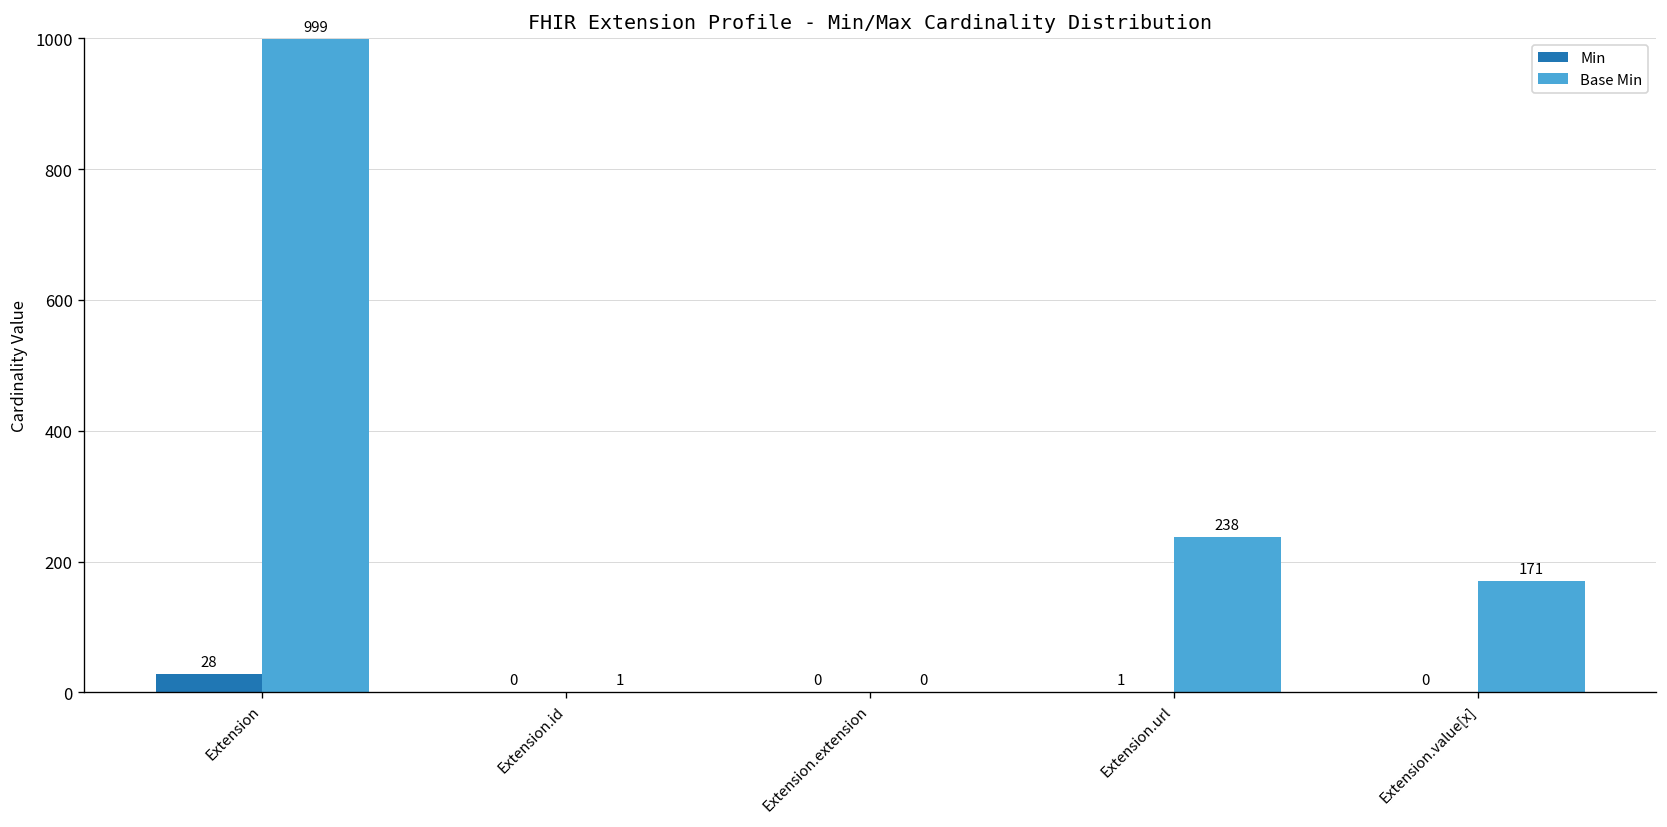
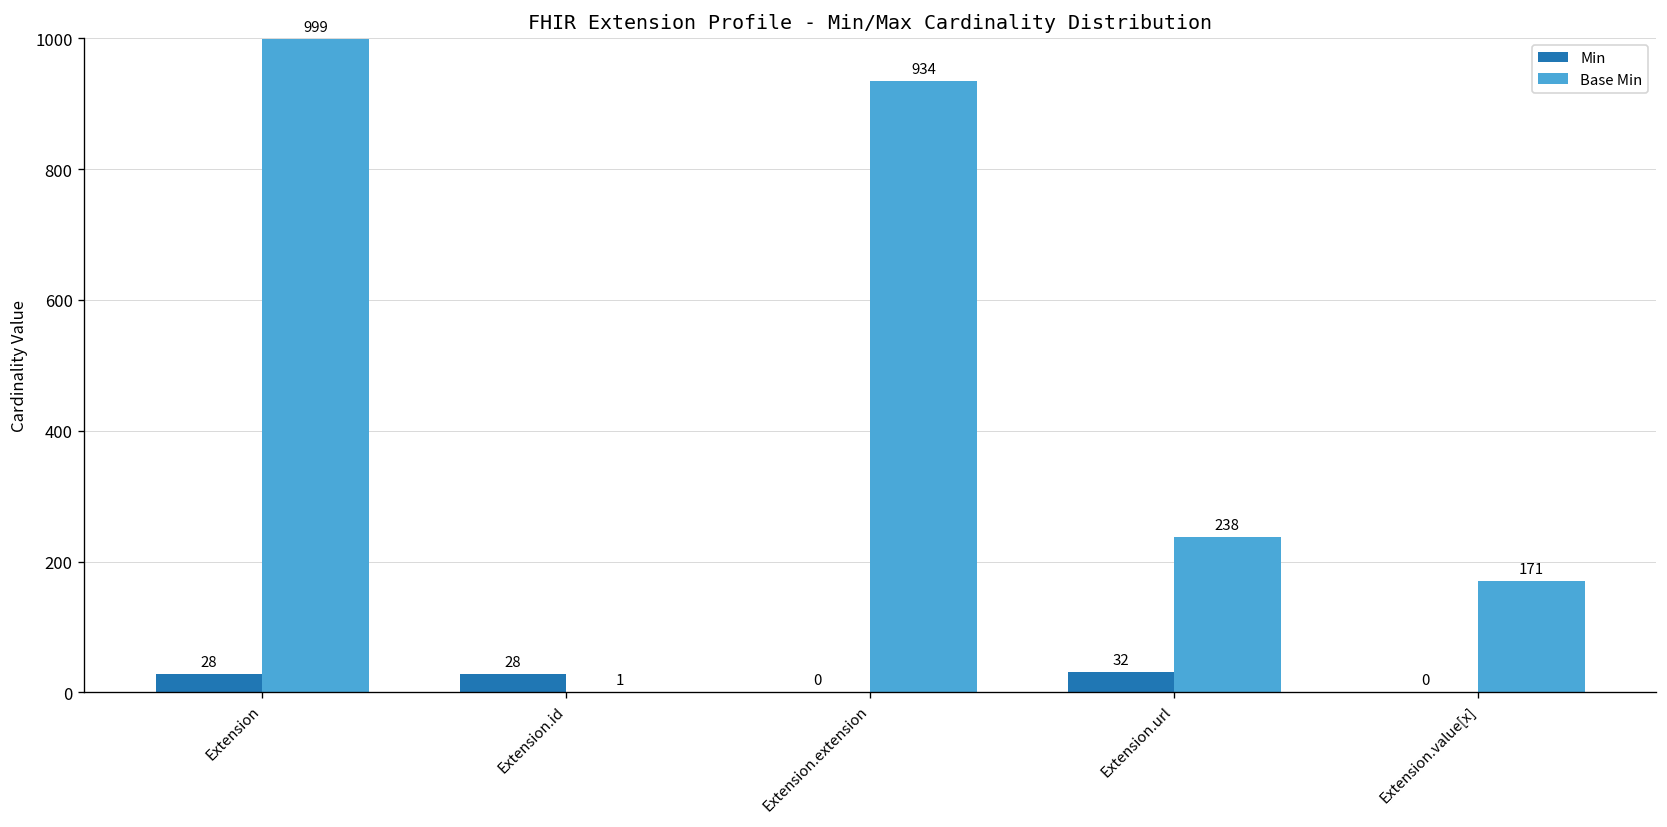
Min, Extension.id: 0 -> 28
Base Min, Extension.extension: 0 -> 934
Min, Extension.url: 1 -> 32
